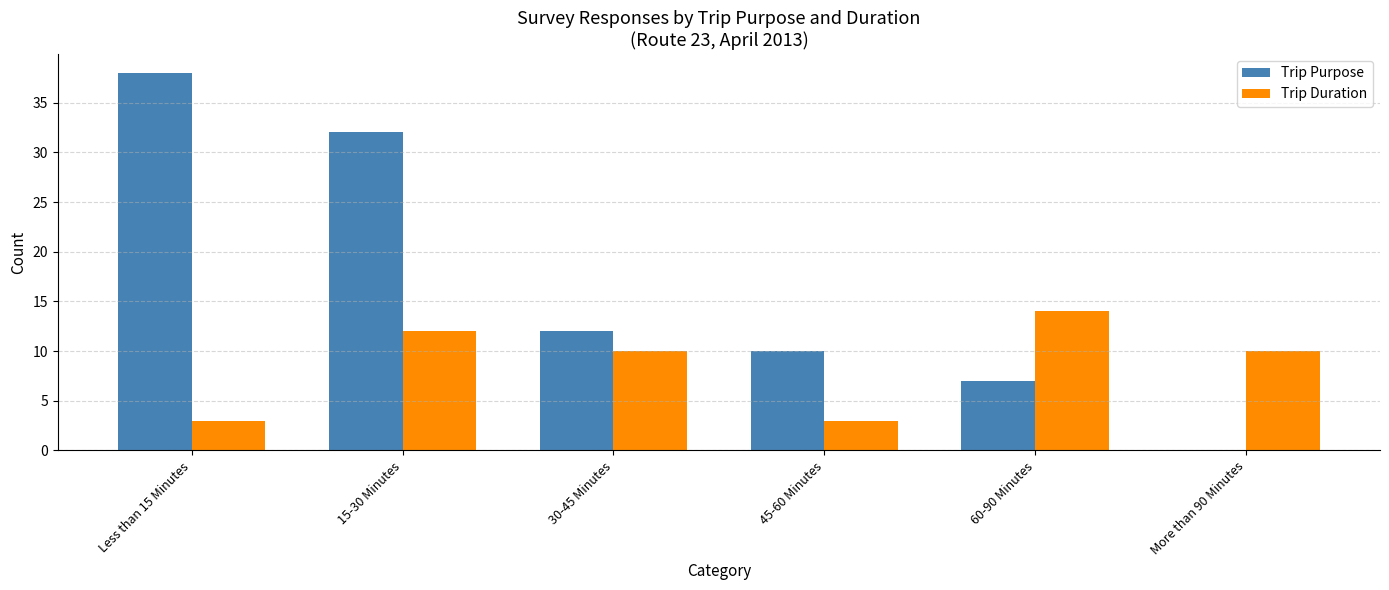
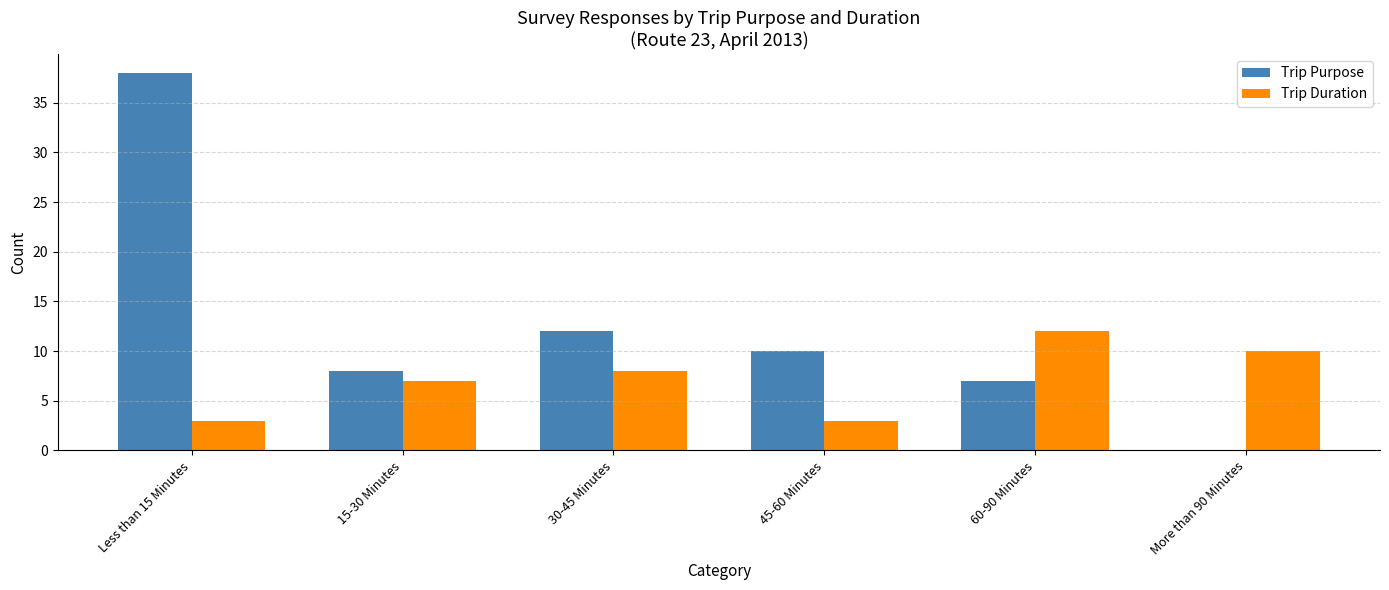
Trip Purpose, 15-30 Minutes: 32 -> 8
Trip Duration, 15-30 Minutes: 12 -> 7
Trip Duration, 30-45 Minutes: 10 -> 8
Trip Duration, 60-90 Minutes: 14 -> 12
